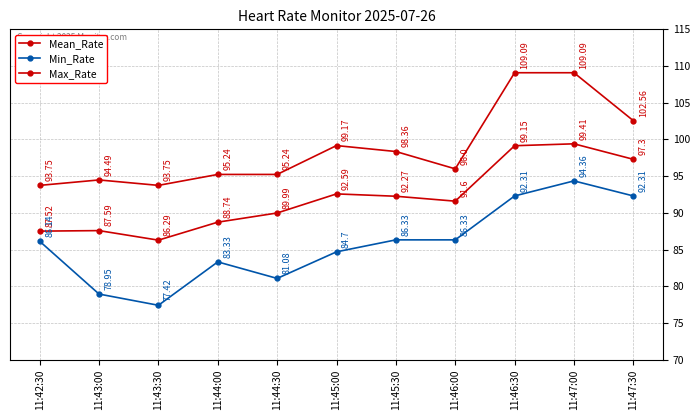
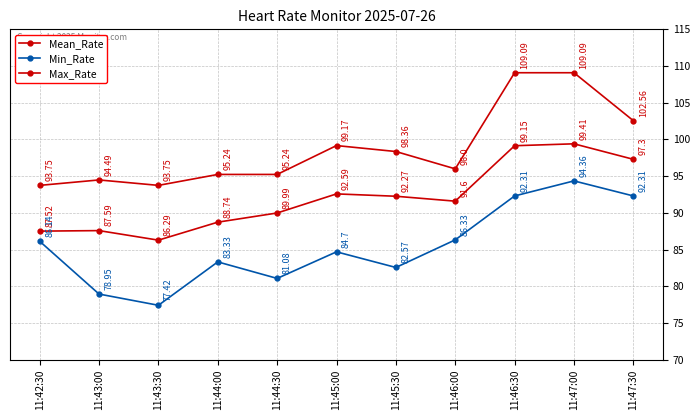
Min_Rate, 11:45:30: 86.33 -> 82.57
